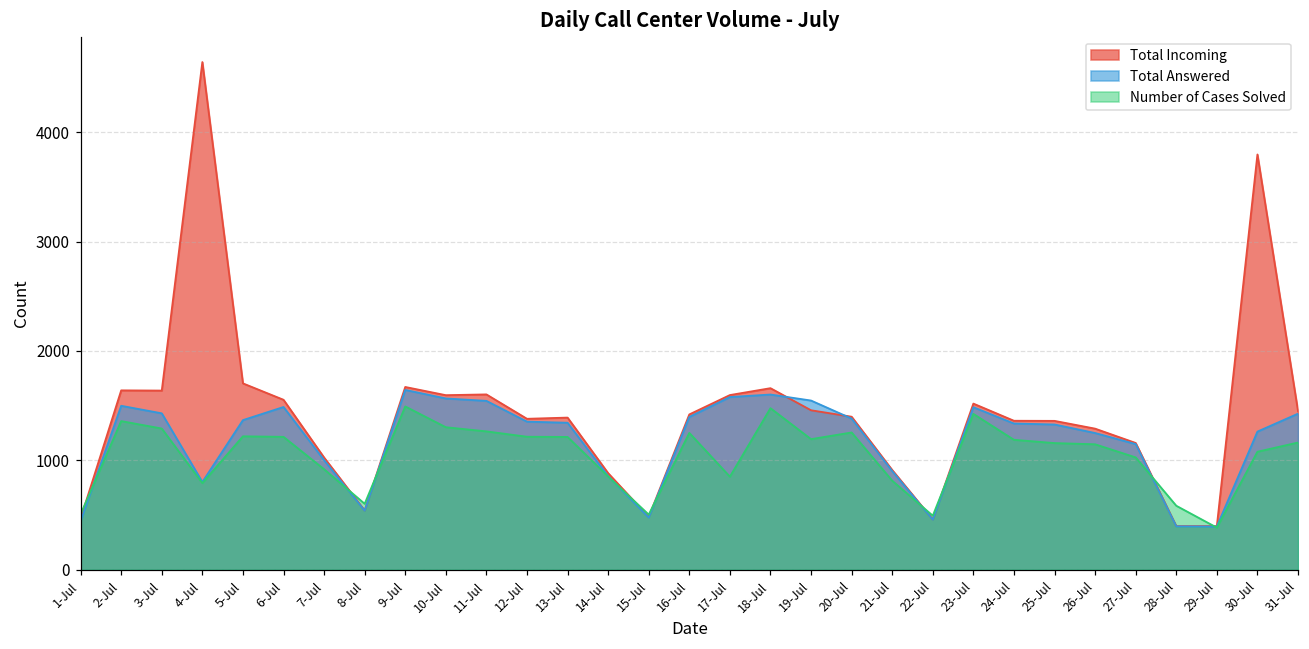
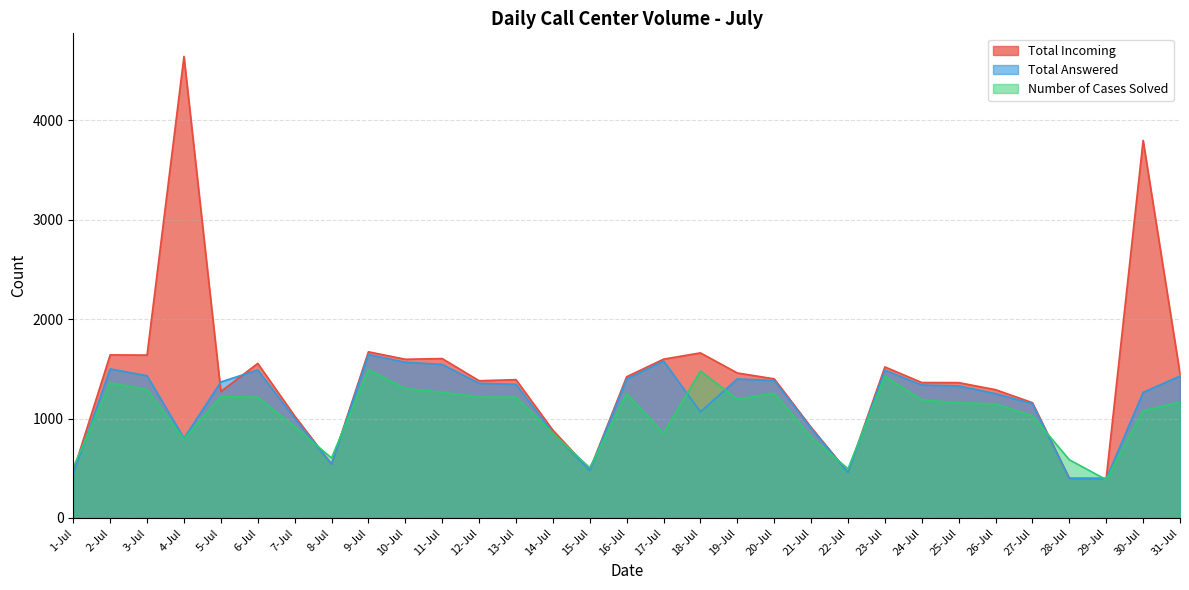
Total Incoming, 5-Jul: 1700 -> 1300
Total Answered, 18-Jul: 1600 -> 1100
Total Answered, 19-Jul: 1500 -> 1400
